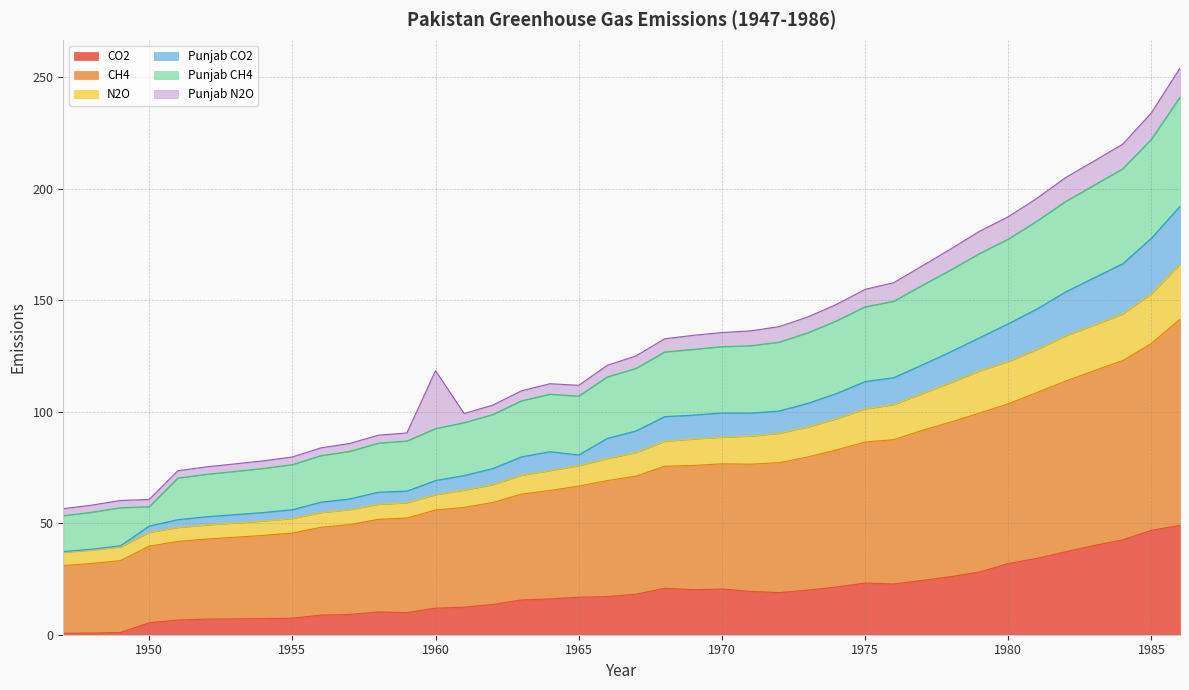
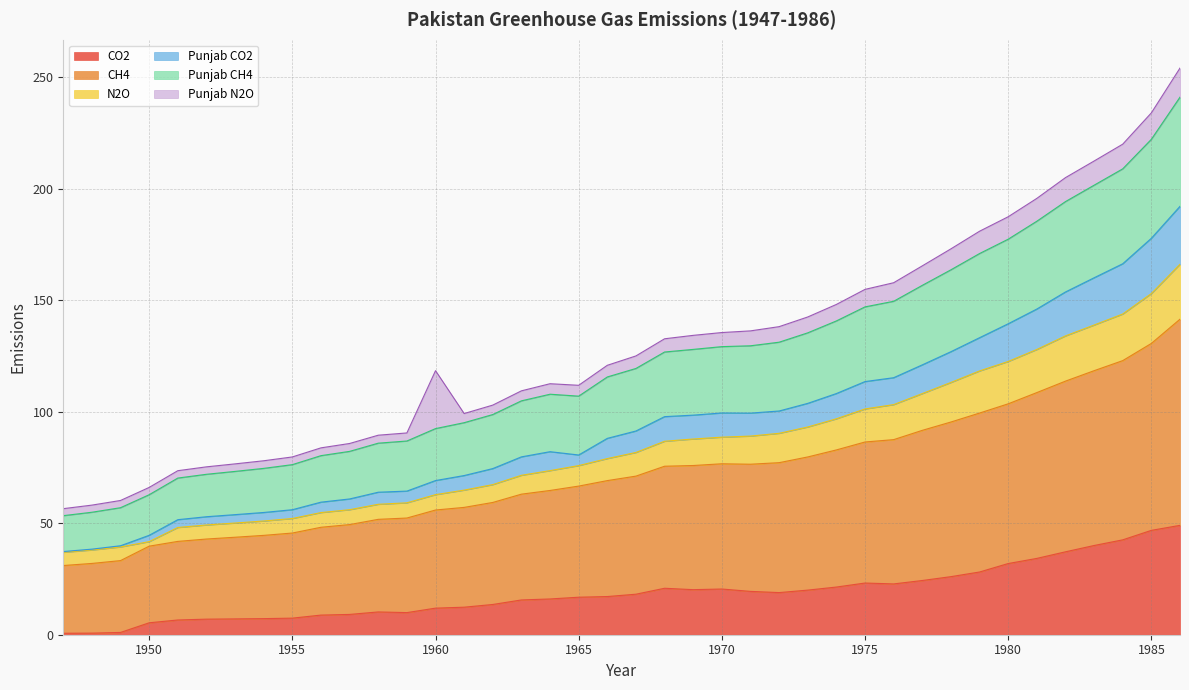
N2O, 1950: 6 -> 2
Punjab CH4, 1950: 9 -> 18
